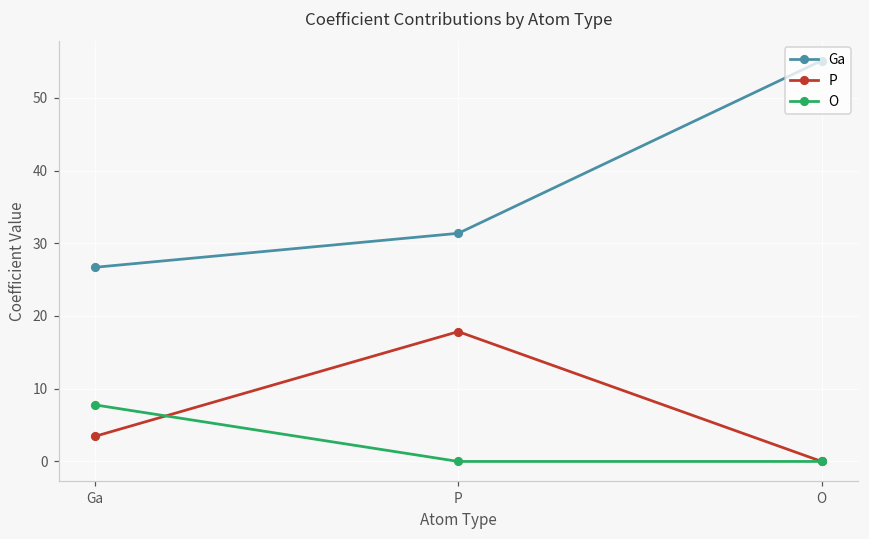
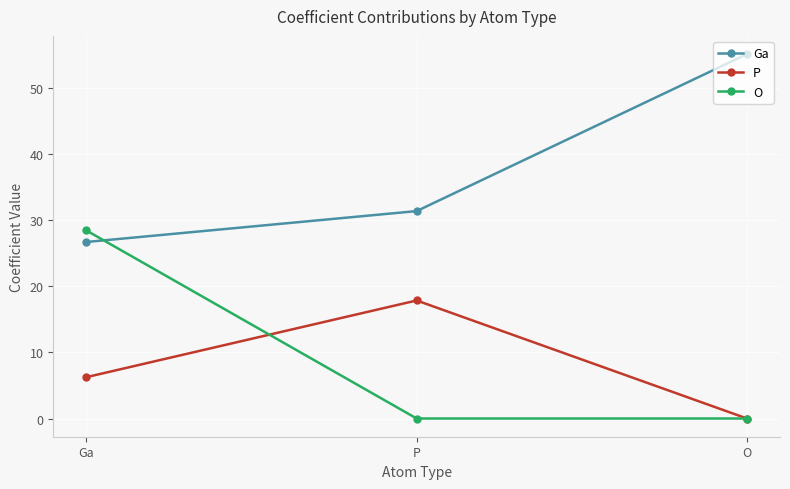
P, Ga: 3 -> 6
O, Ga: 8 -> 28
